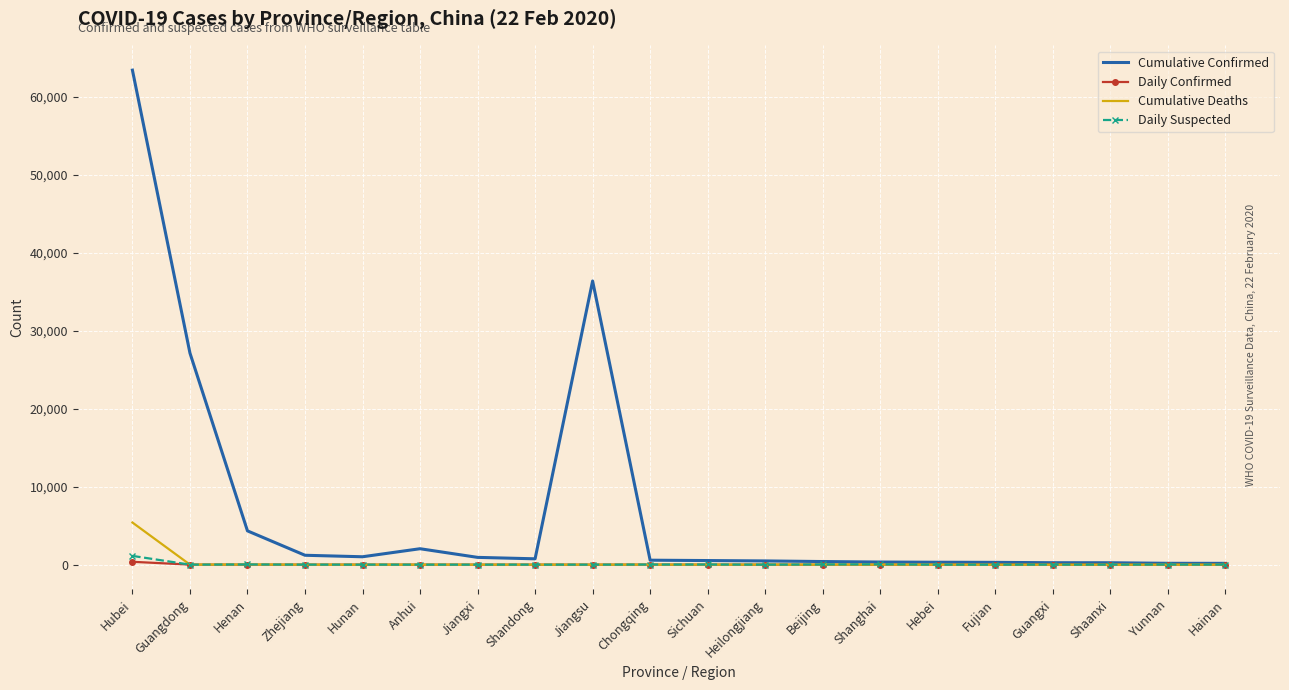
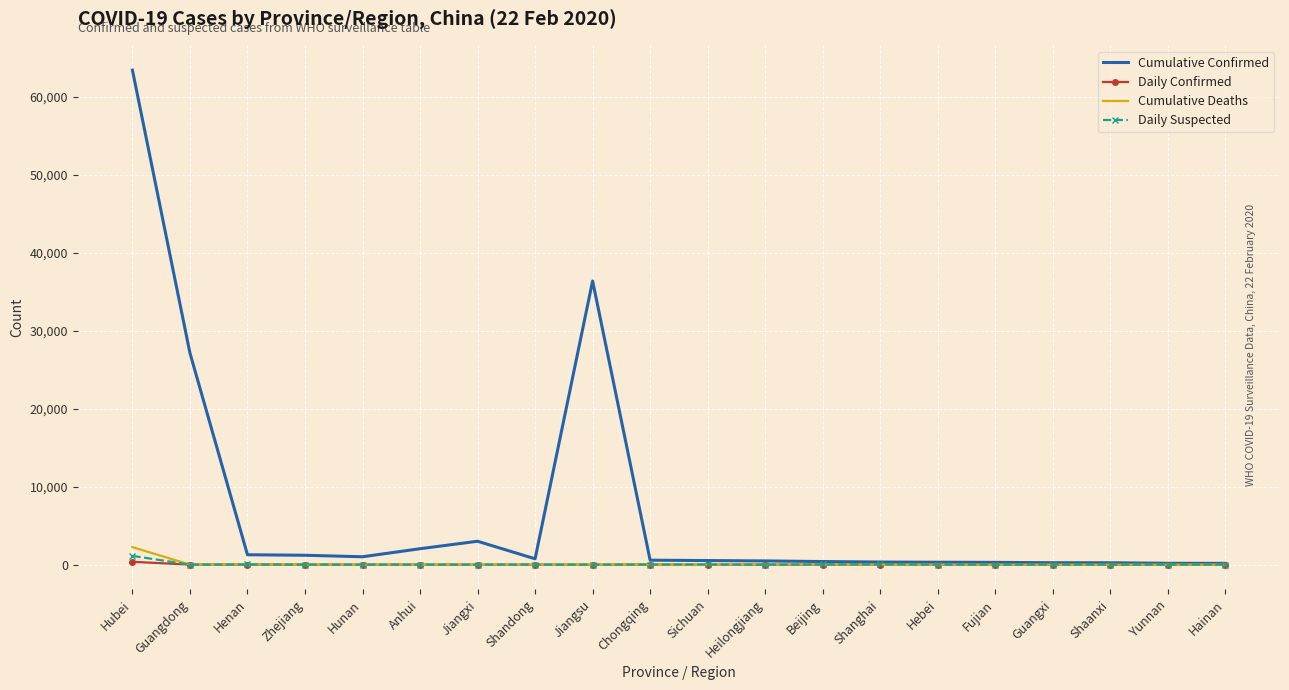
Cumulative Deaths, Hubei: 5,000 -> 2,000
Cumulative Confirmed, Henan: 4,000 -> 1,000
Cumulative Confirmed, Jiangxi: 1,000 -> 3,000
